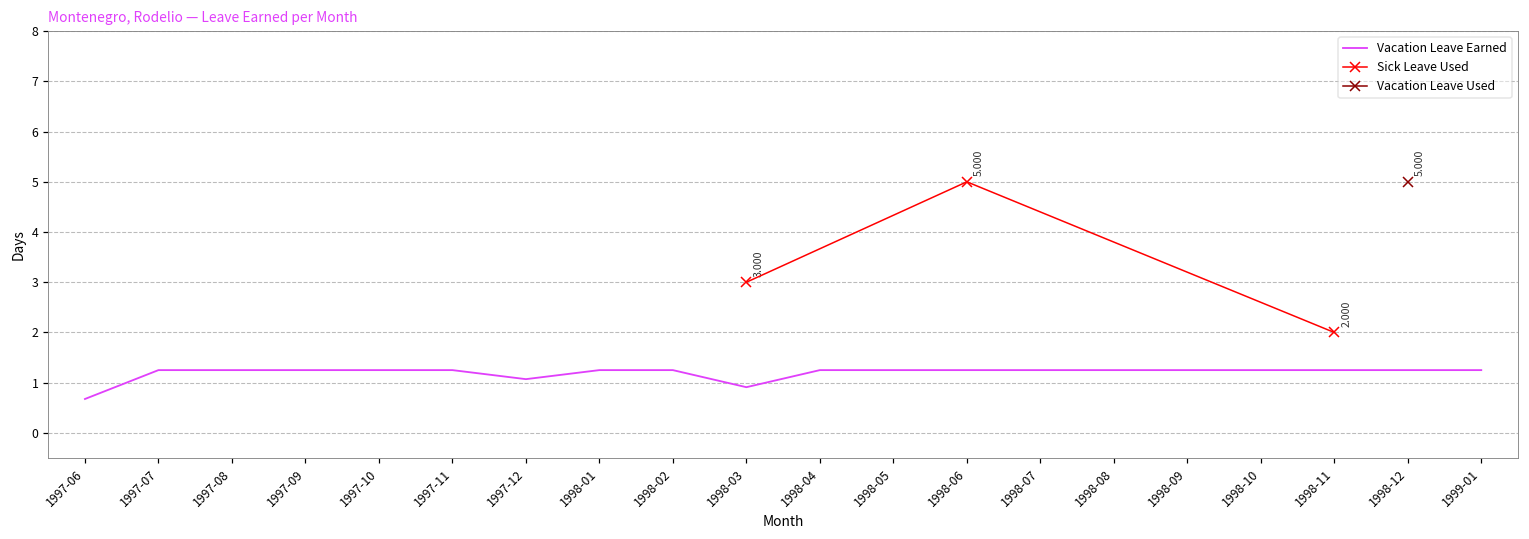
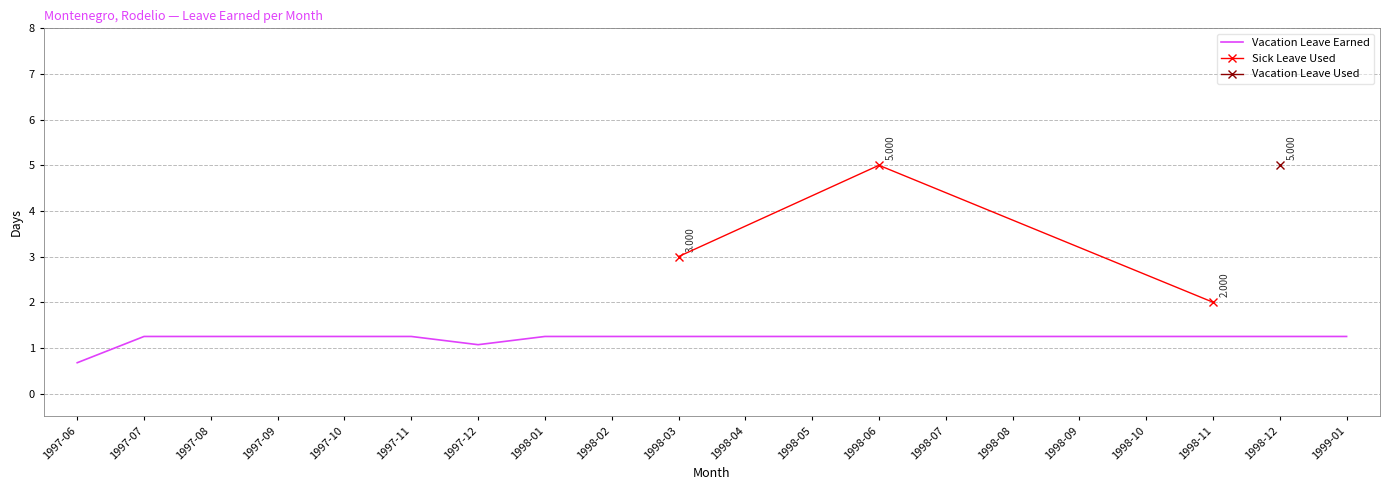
Vacation Leave Earned, 1998-03: 0.9 -> 1.3
